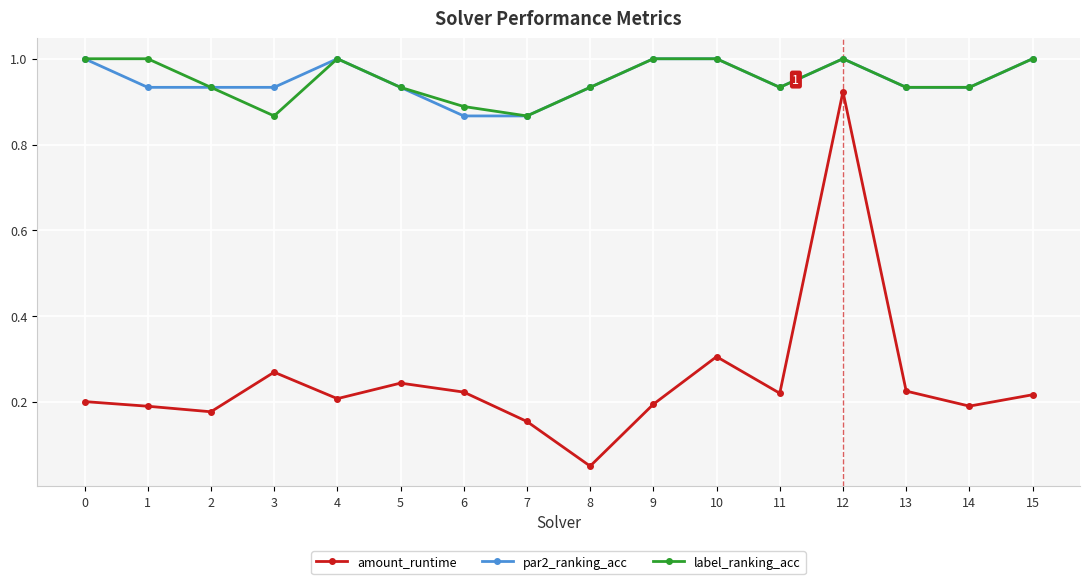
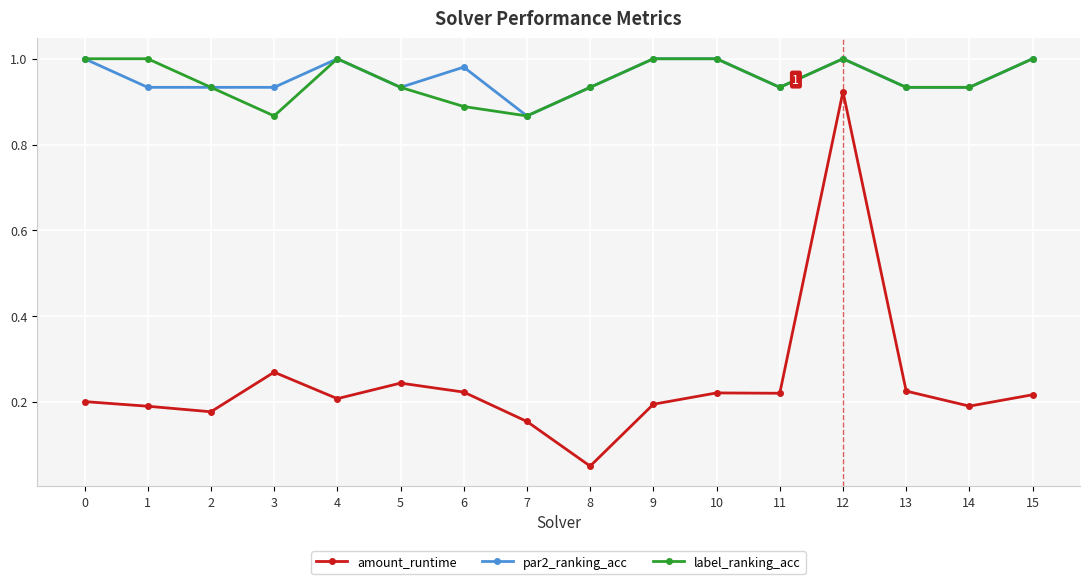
par2_ranking_acc, 6: 0.87 -> 0.98
amount_runtime, 10: 0.31 -> 0.22
